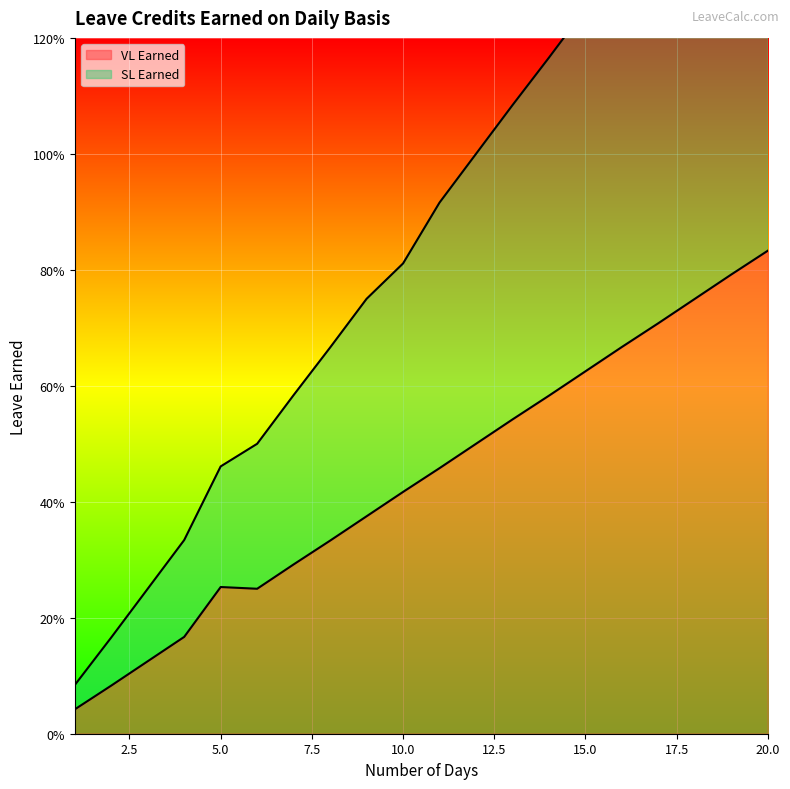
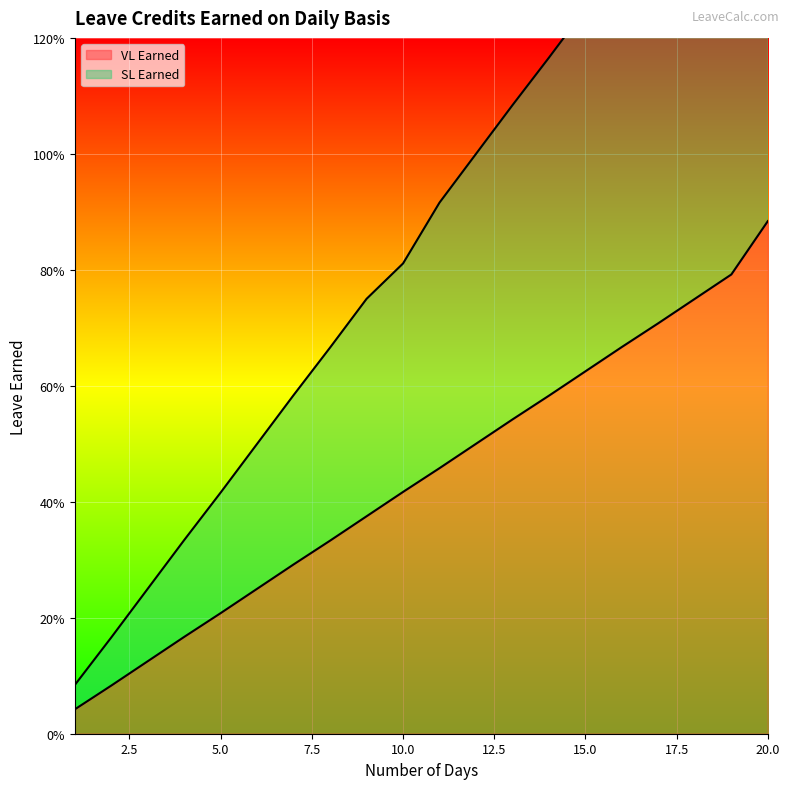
VL Earned, 5.0: 25% -> 21%
VL Earned, 20.0: 83% -> 88%
